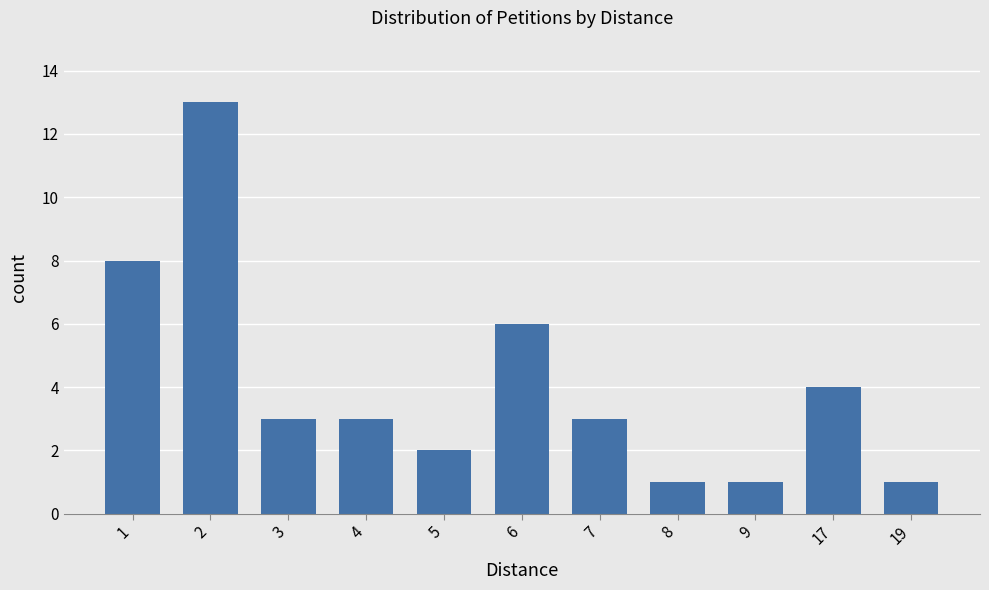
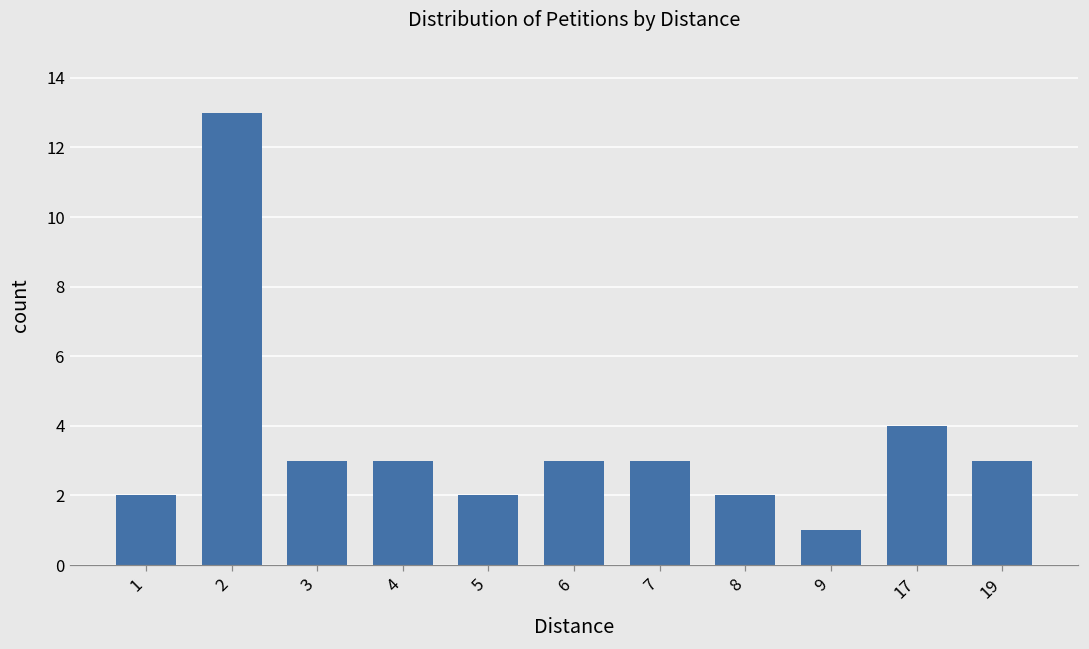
1: 8 -> 2
6: 6 -> 3
8: 1 -> 2
19: 1 -> 3
